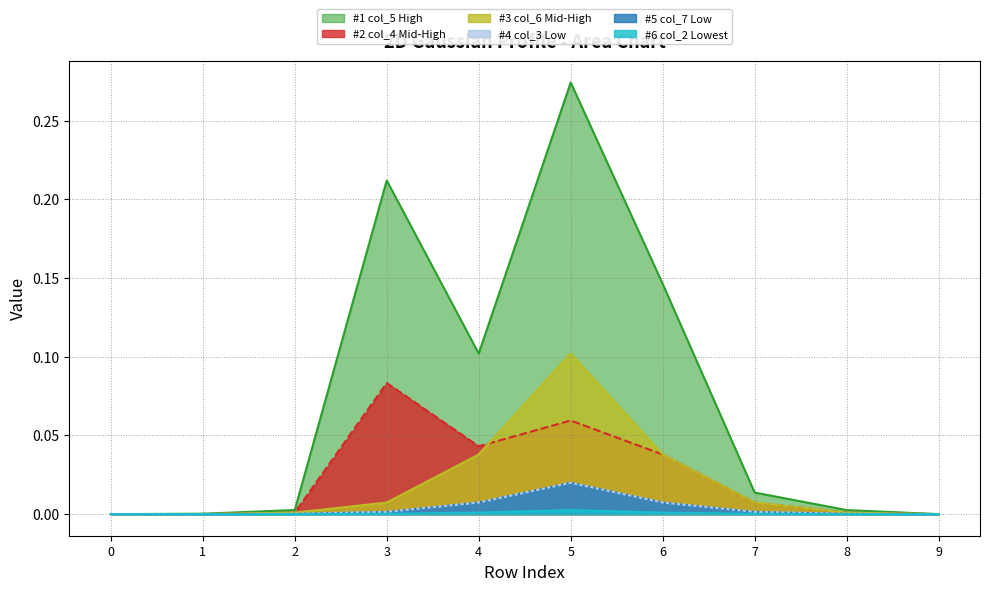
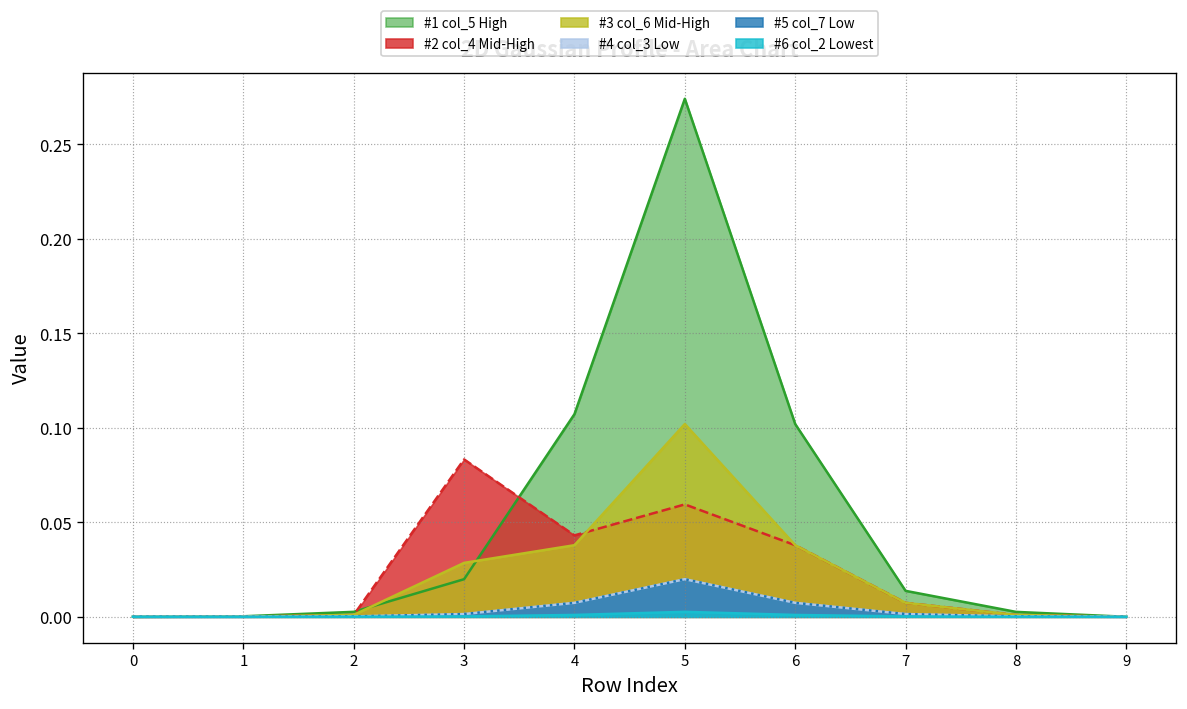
#1 col_5 High, 3: 0.212 -> 0.020
#3 col_6 Mid-High, 3: 0.007 -> 0.029
#1 col_5 High, 4: 0.102 -> 0.107
#1 col_5 High, 6: 0.146 -> 0.102
